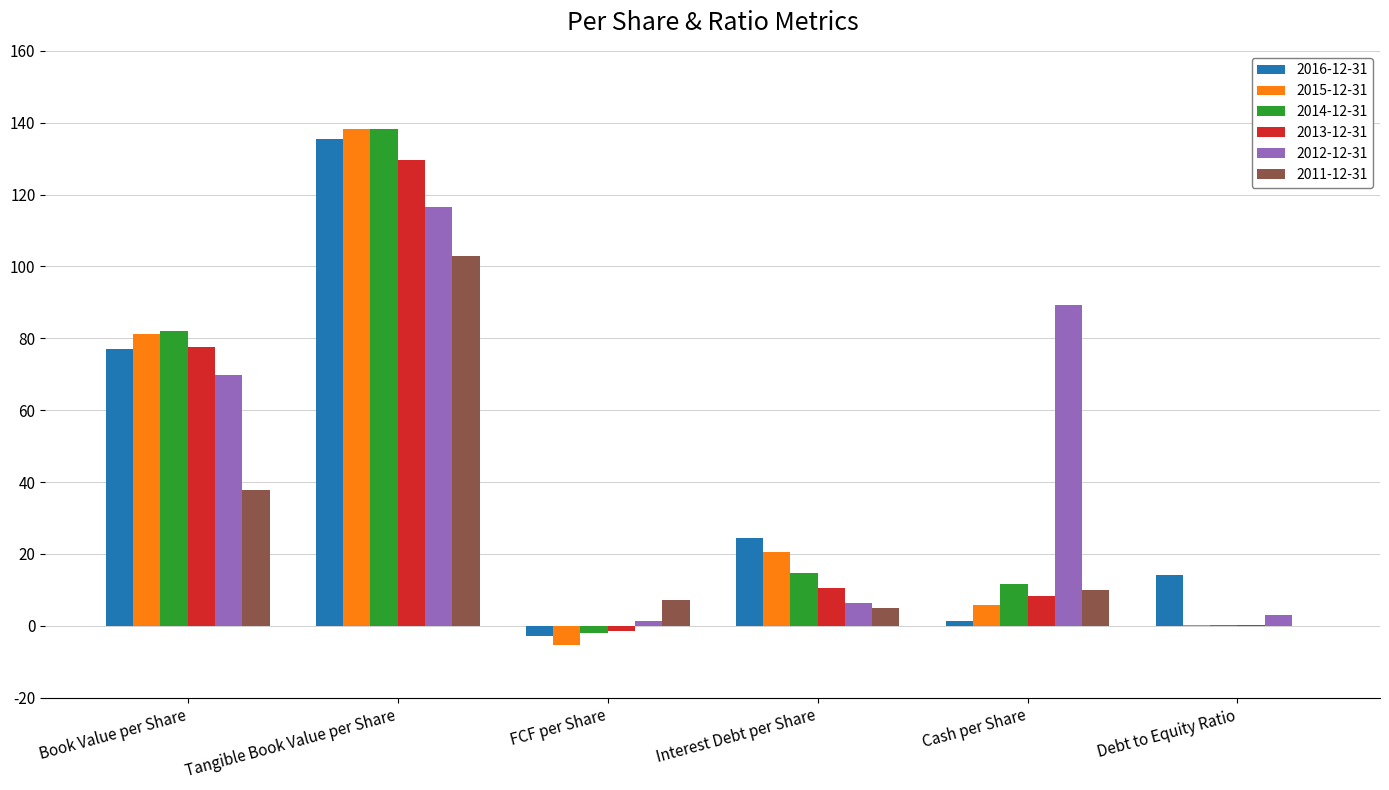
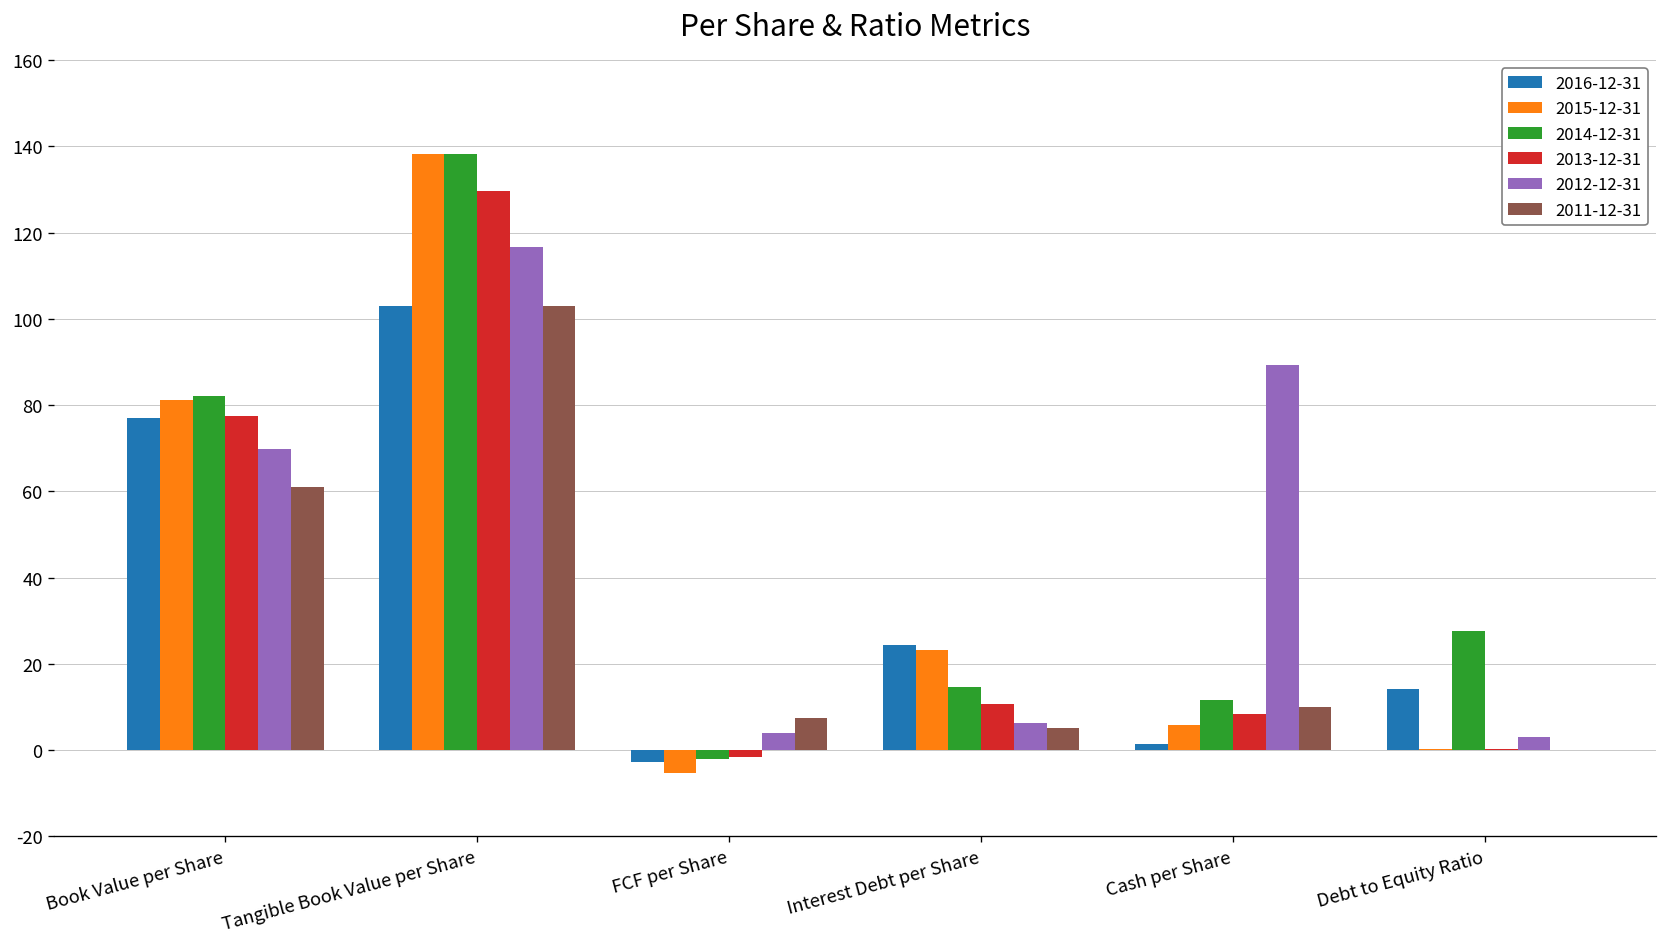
2011-12-31, Book Value per Share: 38 -> 61
2016-12-31, Tangible Book Value per Share: 135 -> 103
2012-12-31, FCF per Share: 1 -> 4
2015-12-31, Interest Debt per Share: 20 -> 23
2014-12-31, Debt to Equity Ratio: 0 -> 28
